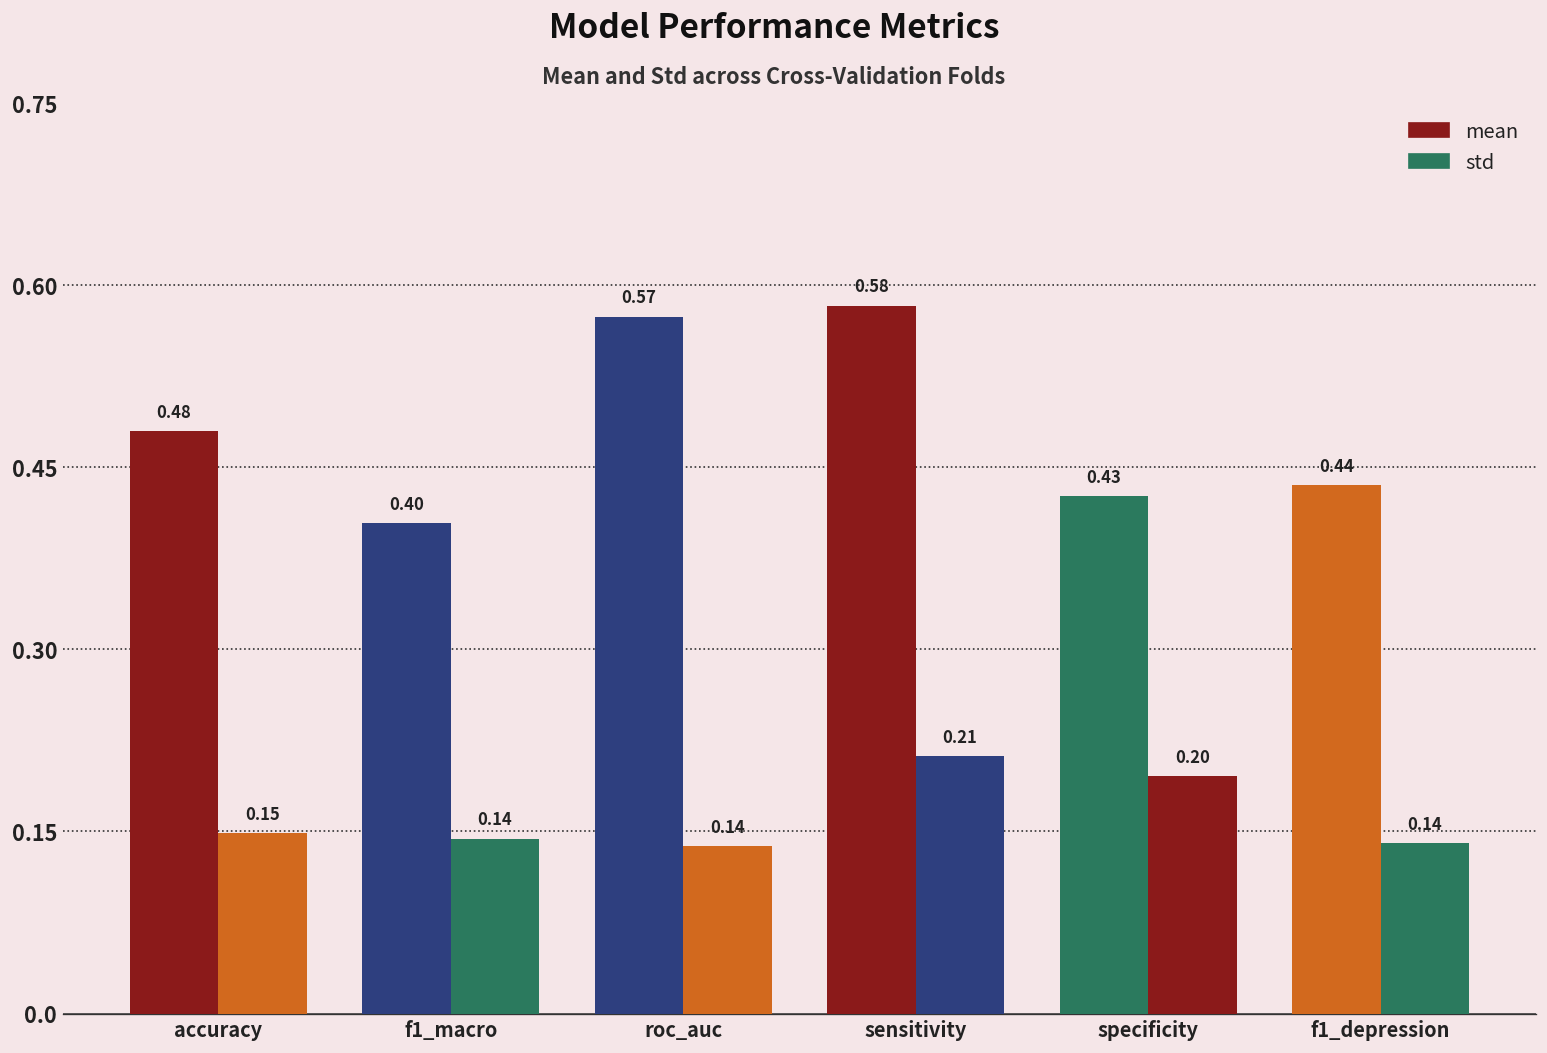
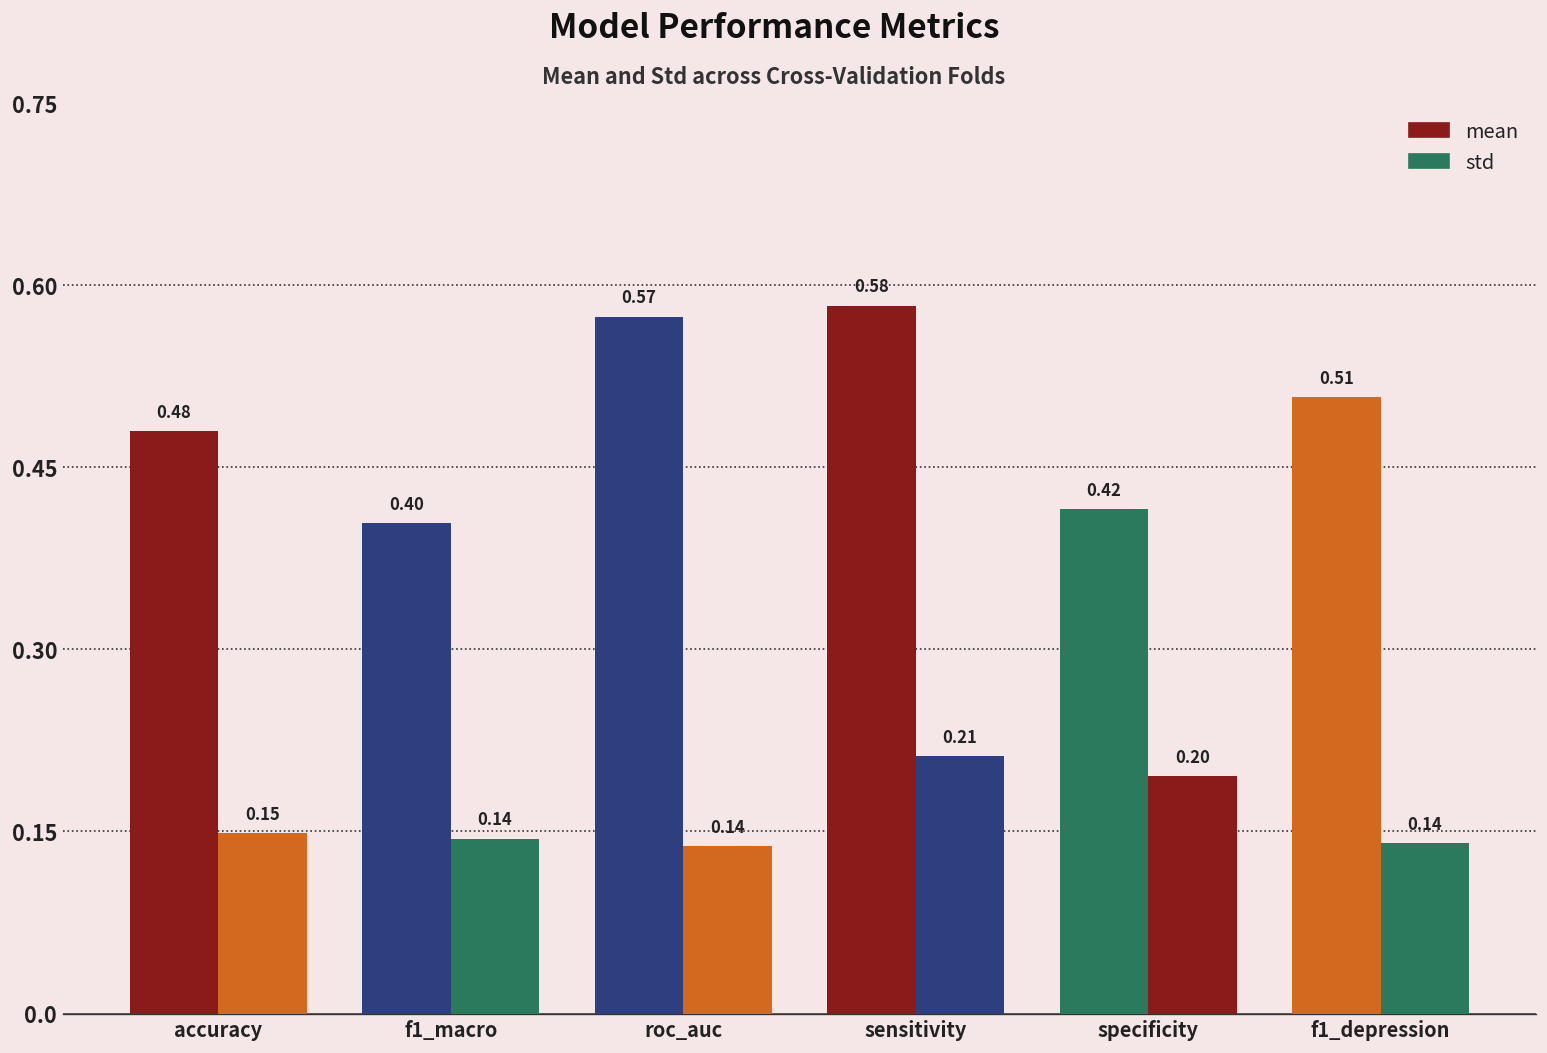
mean, specificity: 0.43 -> 0.42
mean, f1_depression: 0.44 -> 0.51
